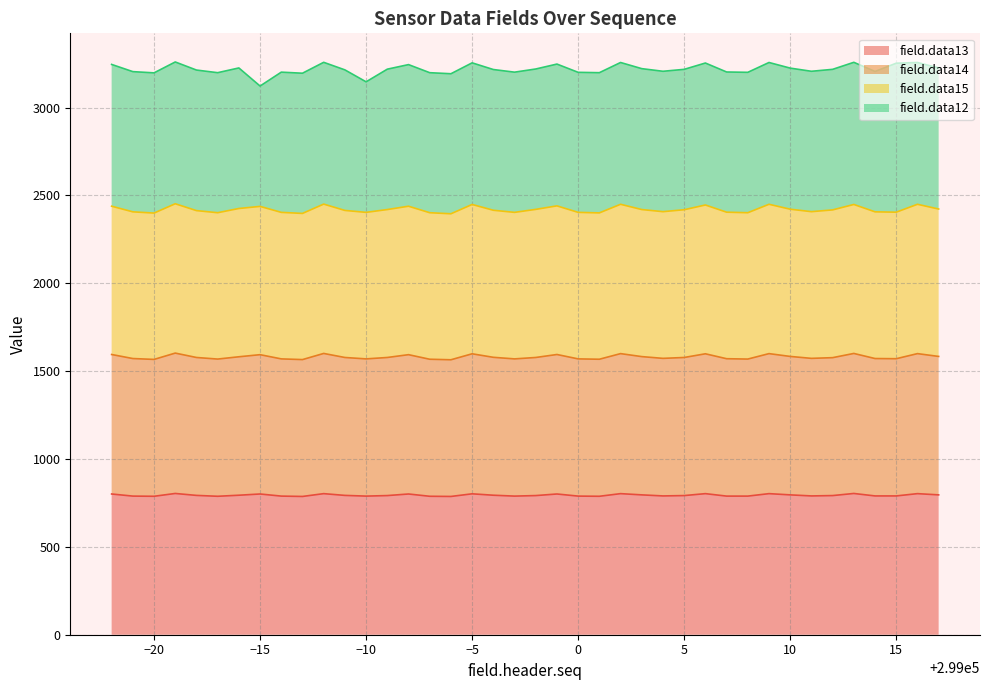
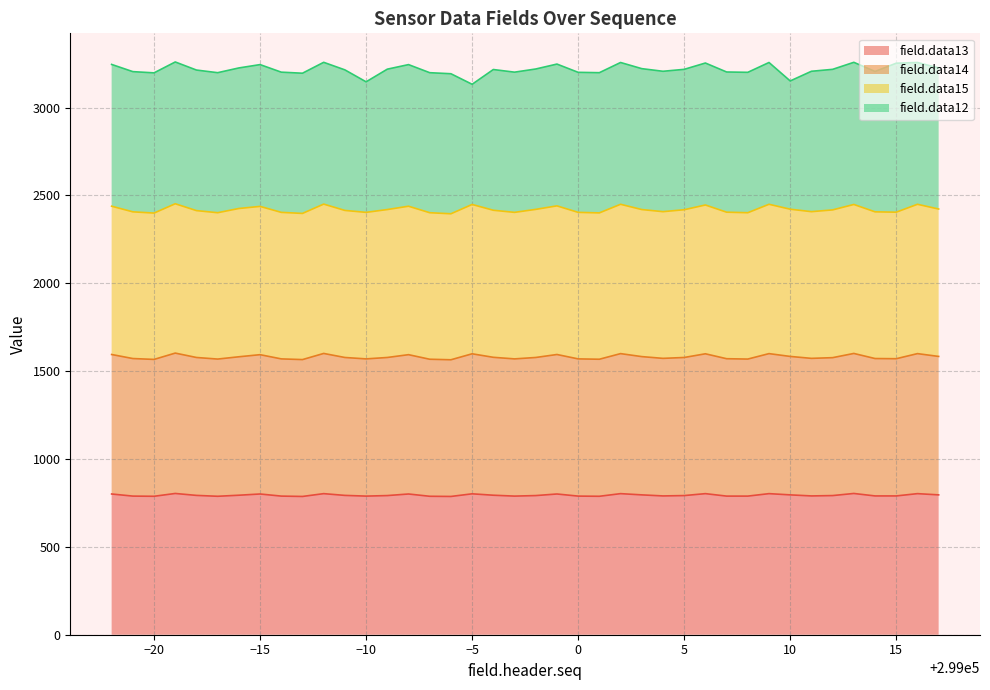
field.data12, −15: 690 -> 810
field.data12, −5: 810 -> 680
field.data12, 10: 800 -> 730
